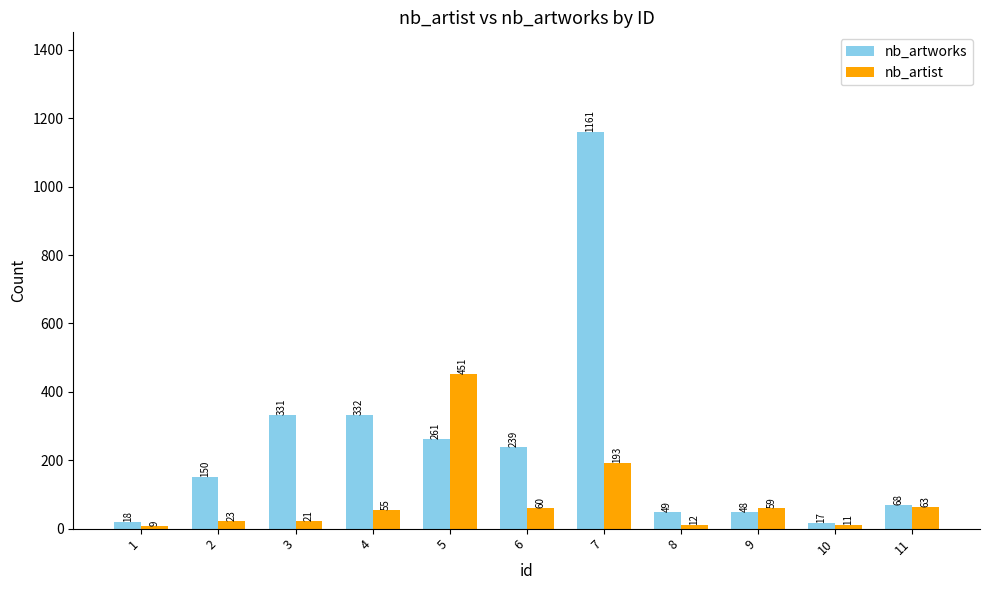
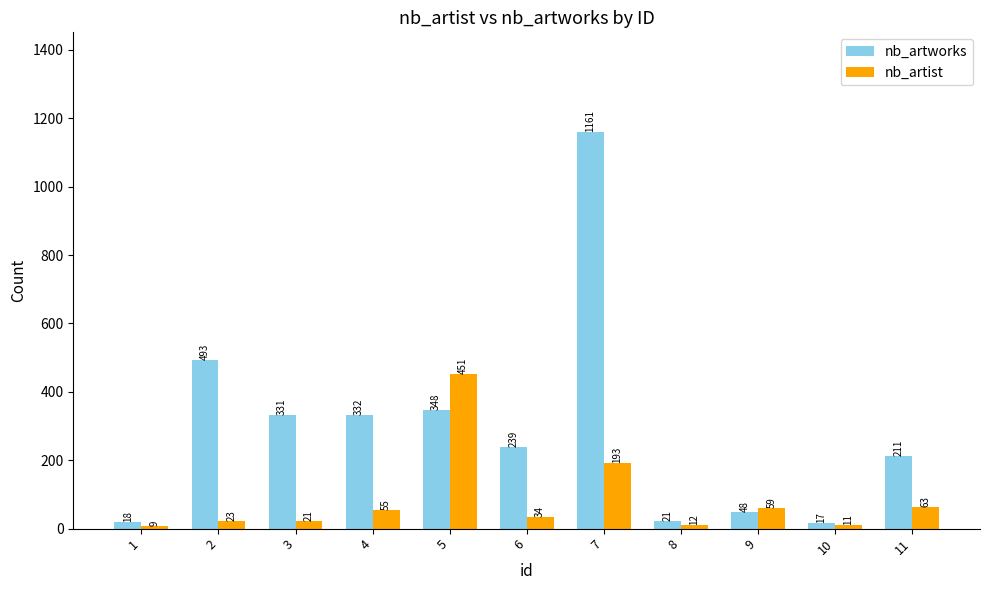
nb_artworks, 2: 150 -> 493
nb_artworks, 5: 261 -> 348
nb_artist, 6: 60 -> 34
nb_artworks, 8: 49 -> 21
nb_artworks, 11: 68 -> 211
